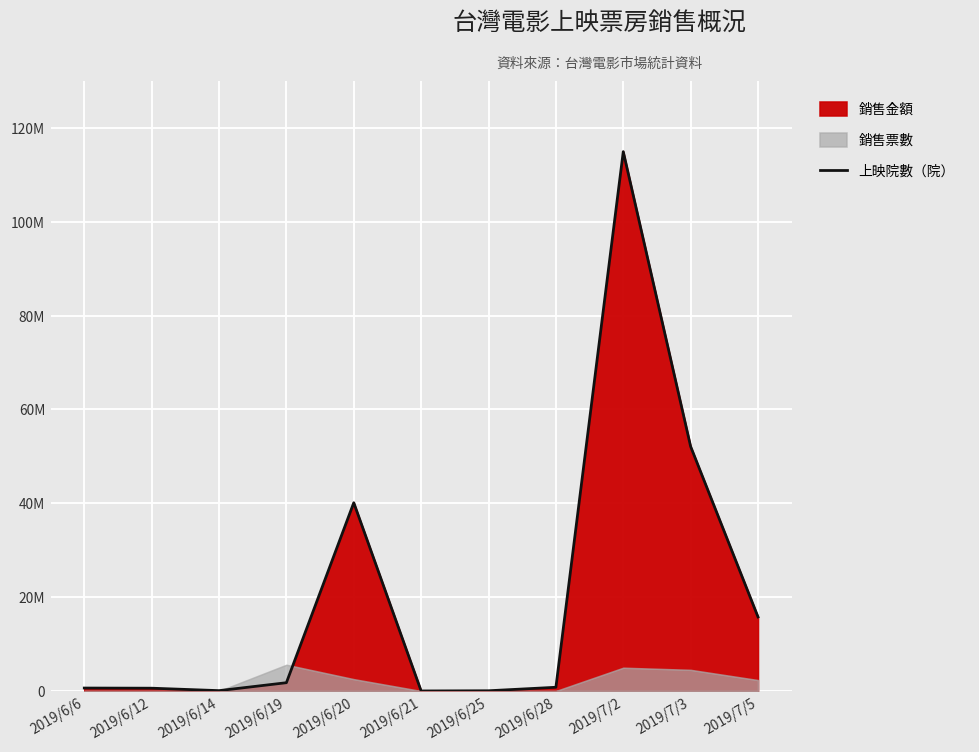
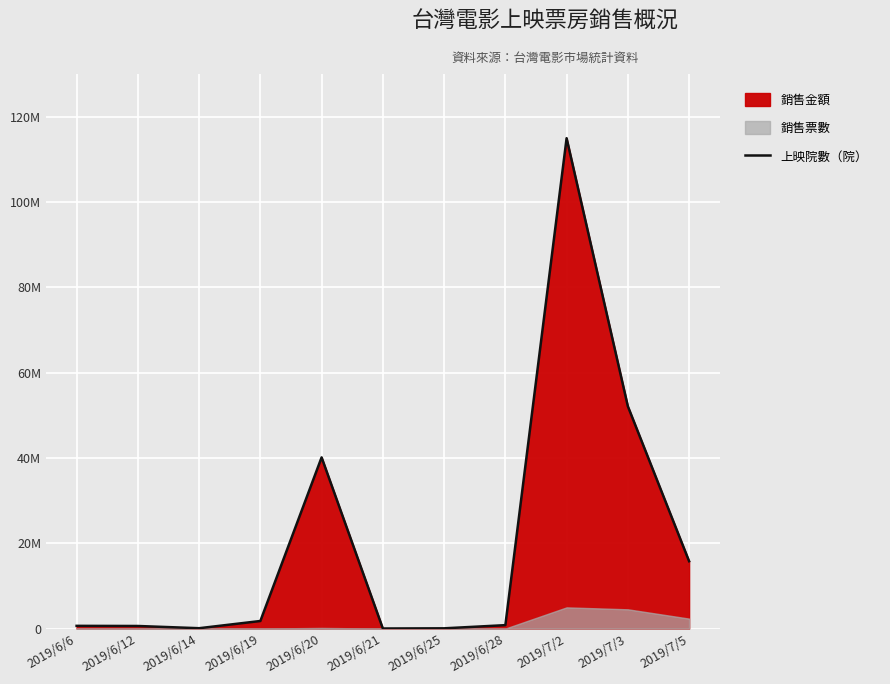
銷售票數, 2019/6/19: 6000000 -> 0
銷售票數, 2019/6/20: 3000000 -> 0
